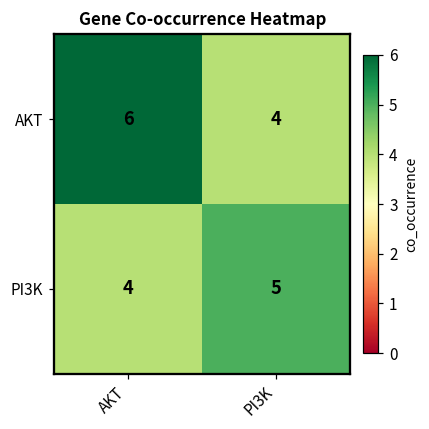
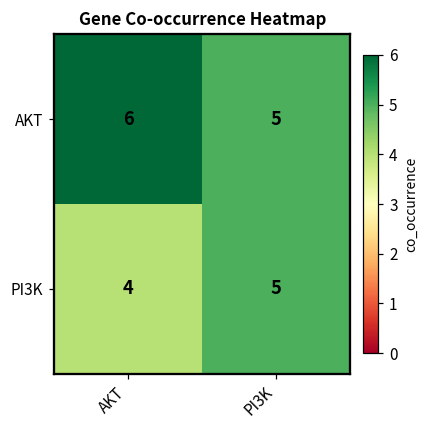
AKT, PI3K: 4 -> 5
